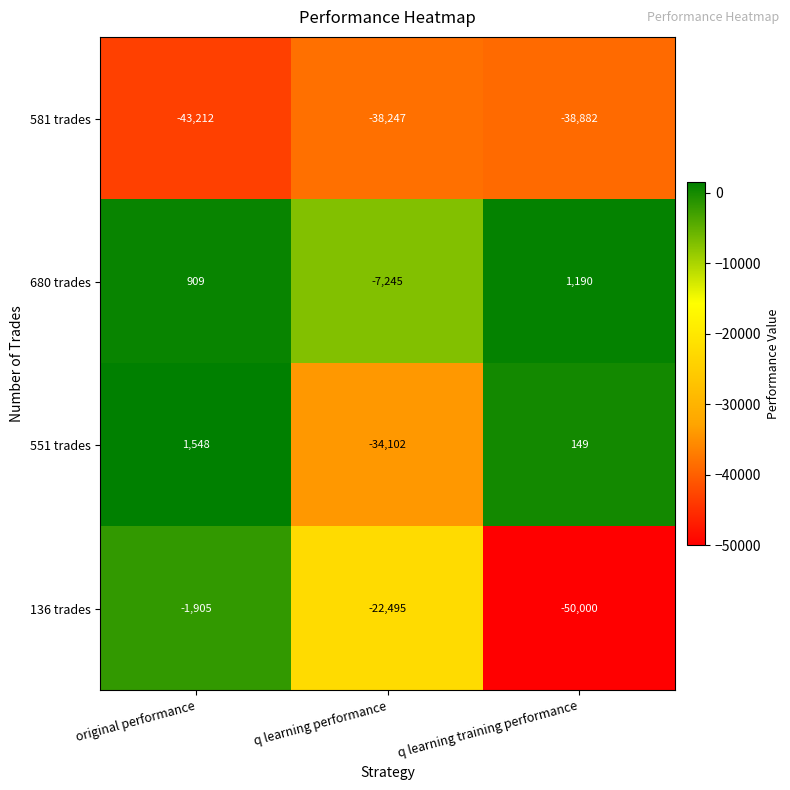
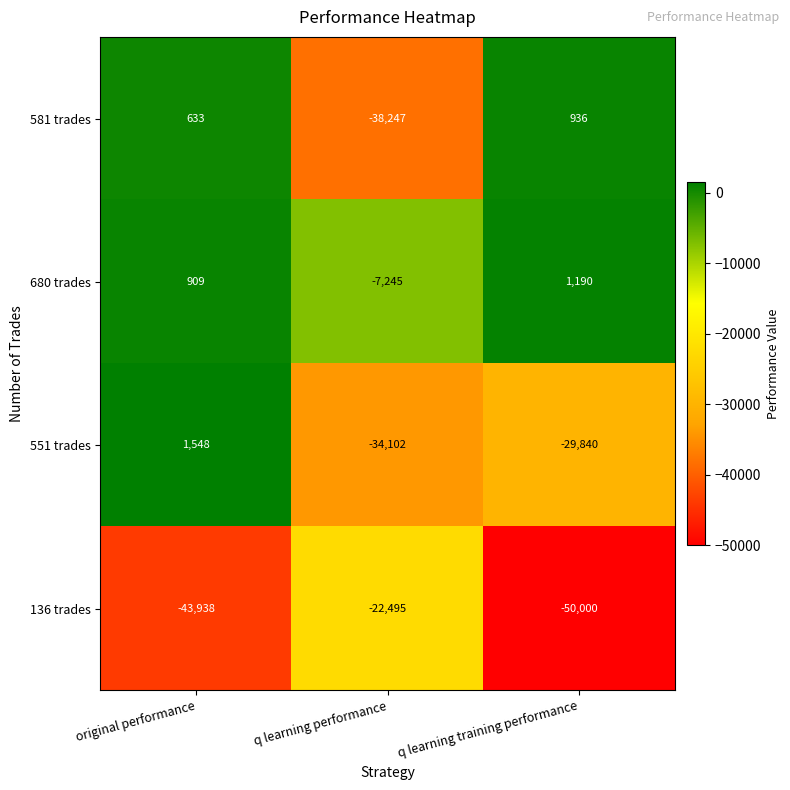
581 trades, original performance: -43,212 -> 633
581 trades, q learning training performance: -38,882 -> 936
551 trades, q learning training performance: 149 -> -29,840
136 trades, original performance: -1,905 -> -43,938
